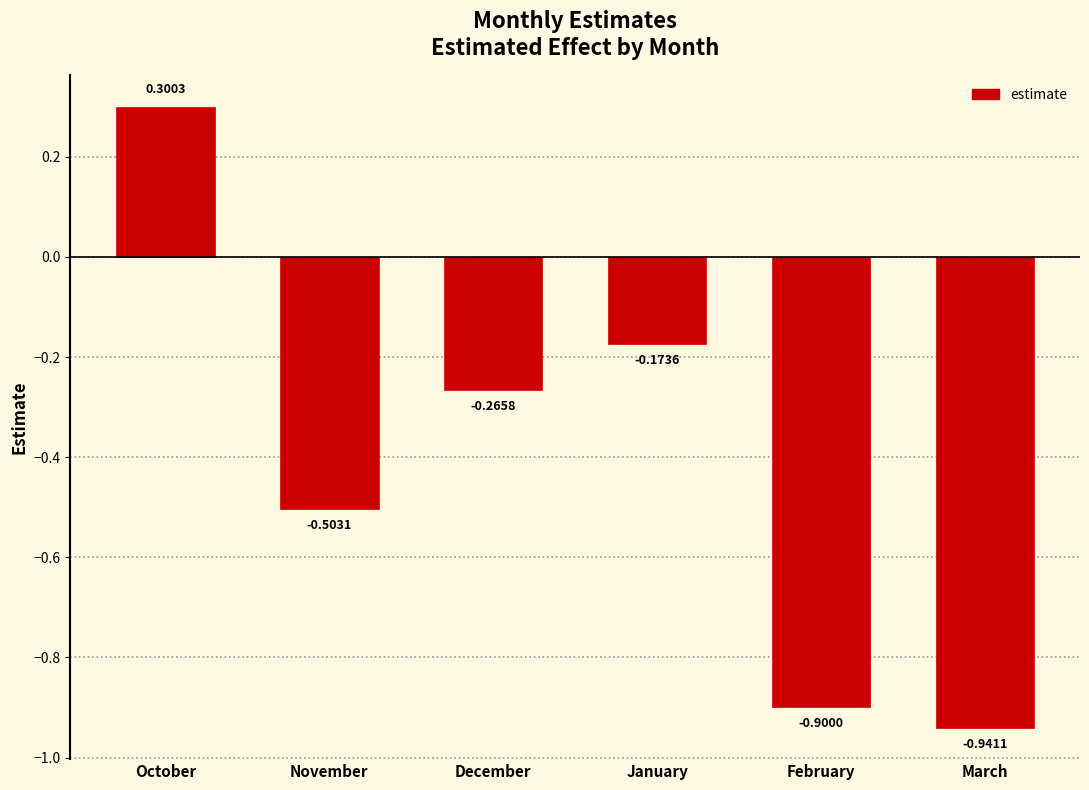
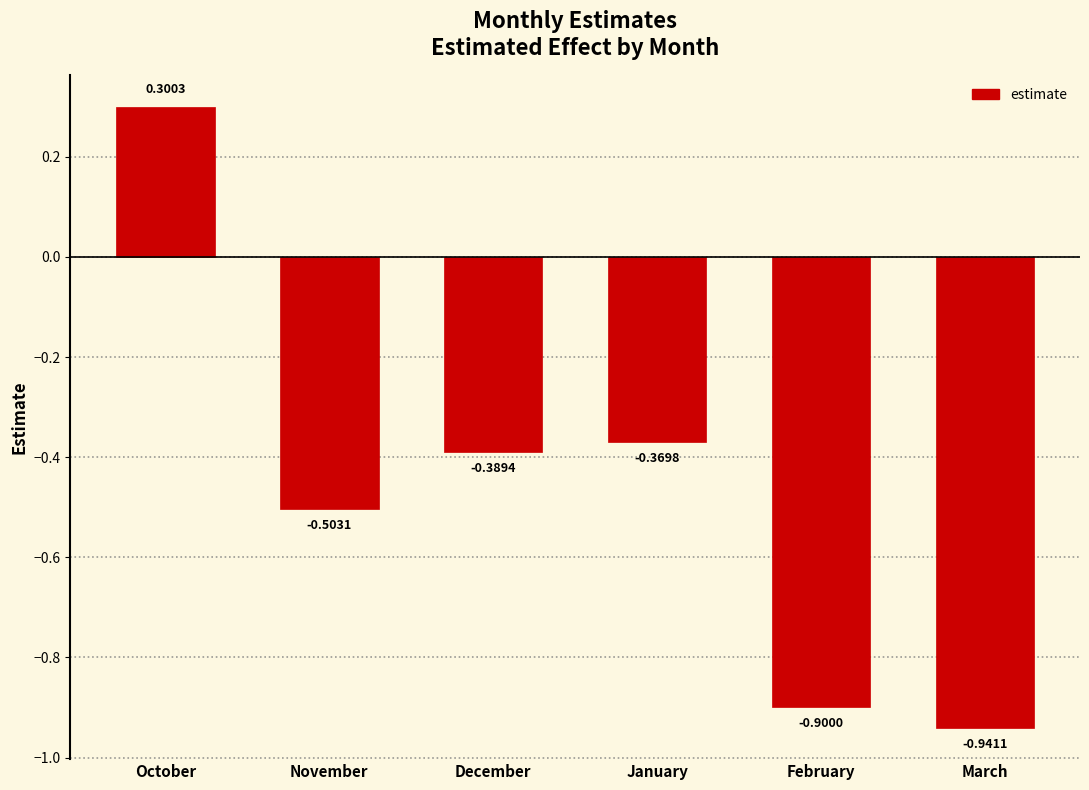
December: -0.2658 -> -0.3894
January: -0.1736 -> -0.3698
